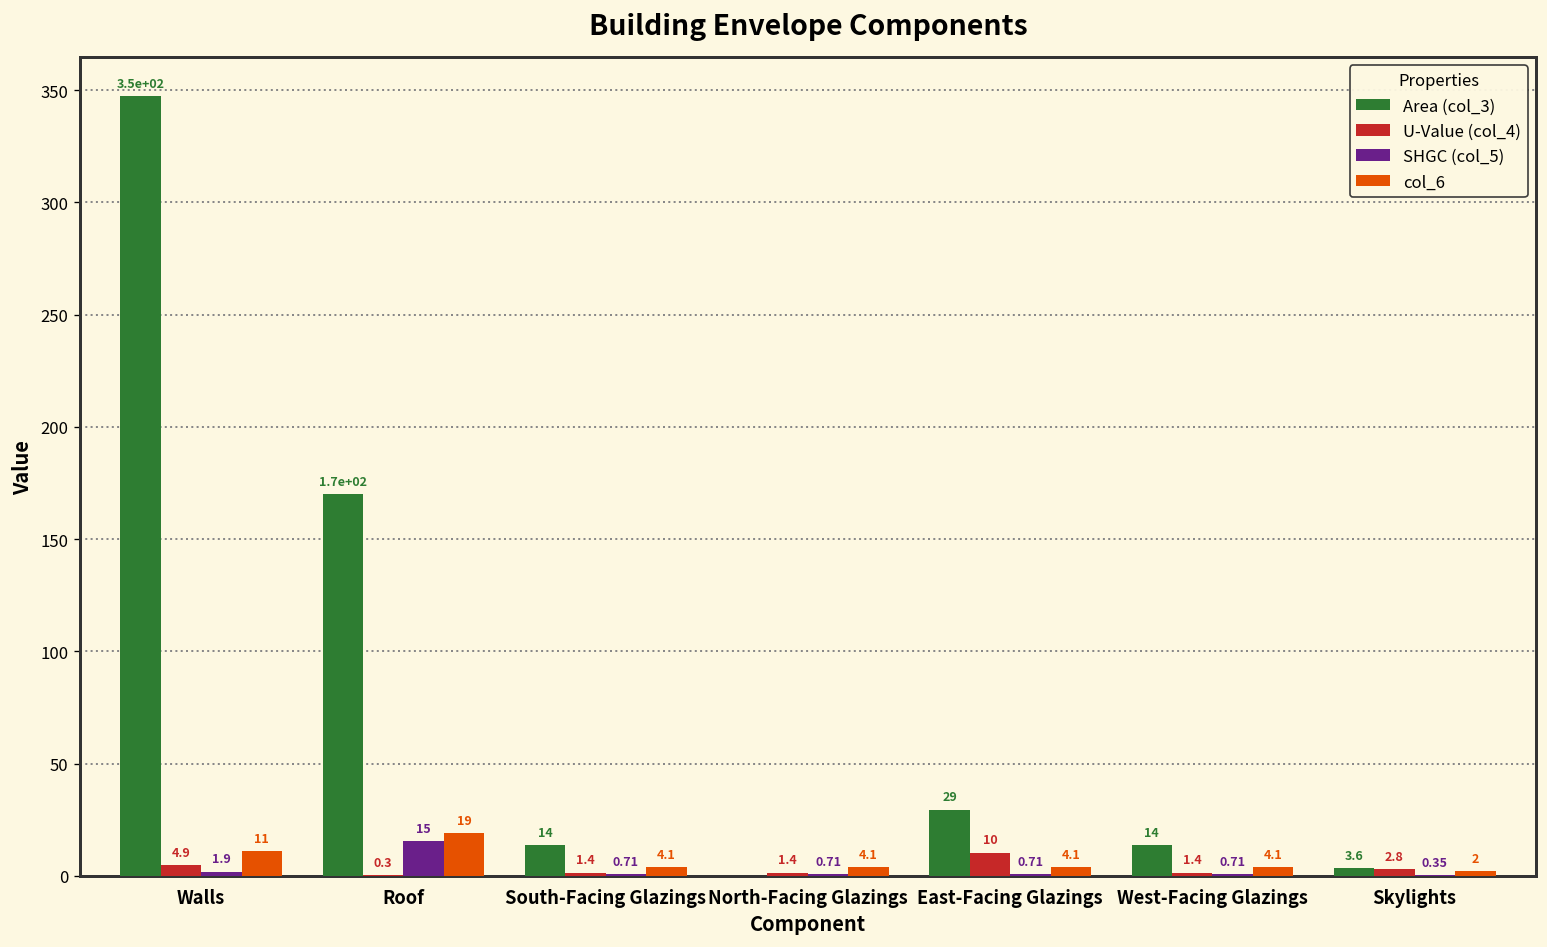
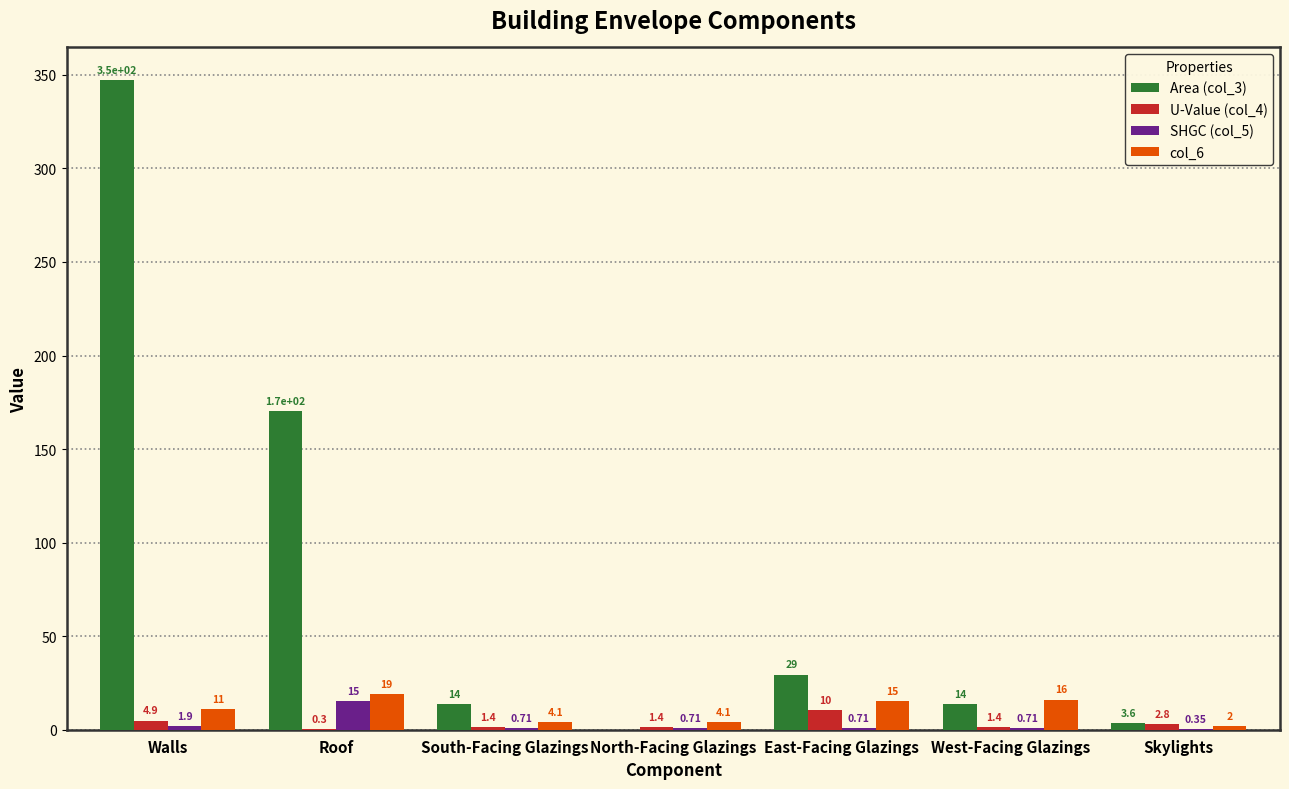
col_6, East-Facing Glazings: 4.1 -> 15
col_6, West-Facing Glazings: 4.1 -> 16
